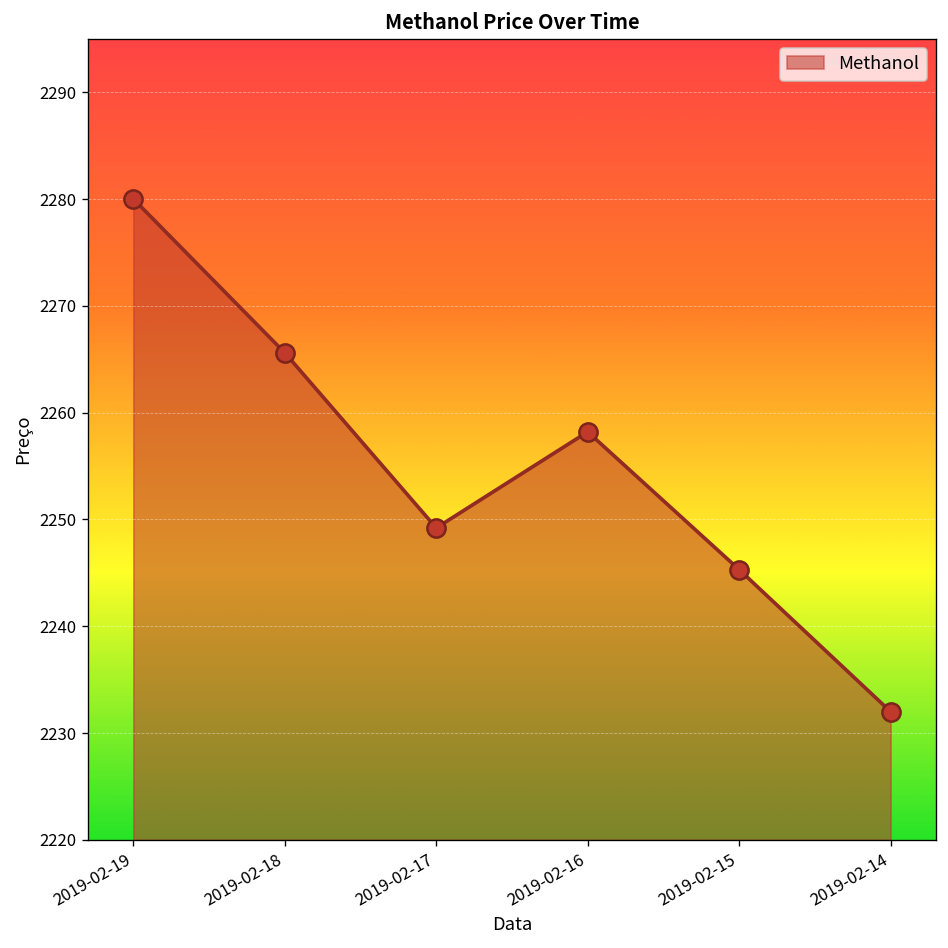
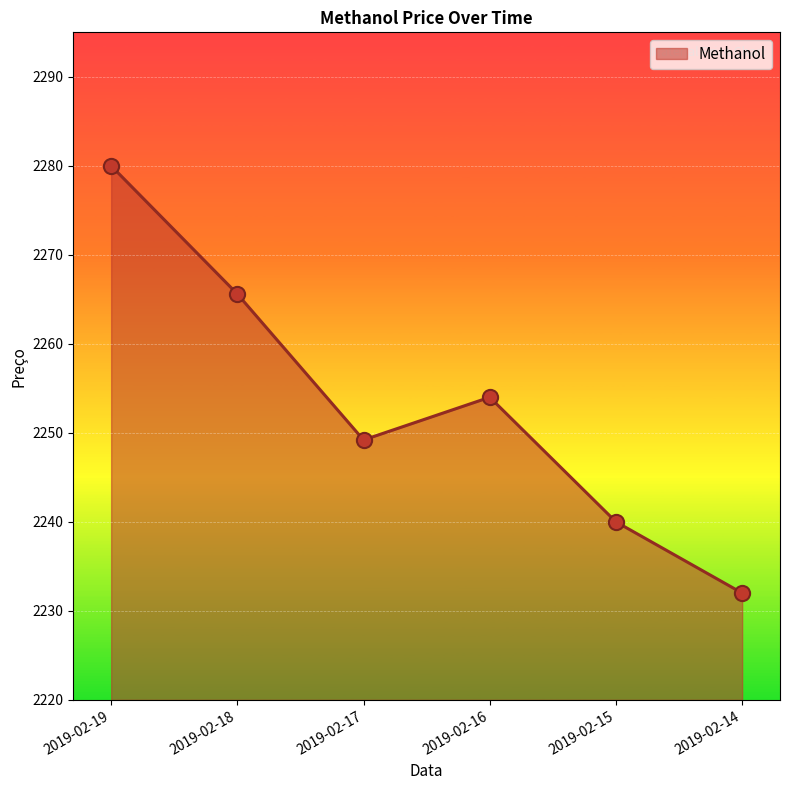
2019-02-16: 2258 -> 2254
2019-02-15: 2245 -> 2240
